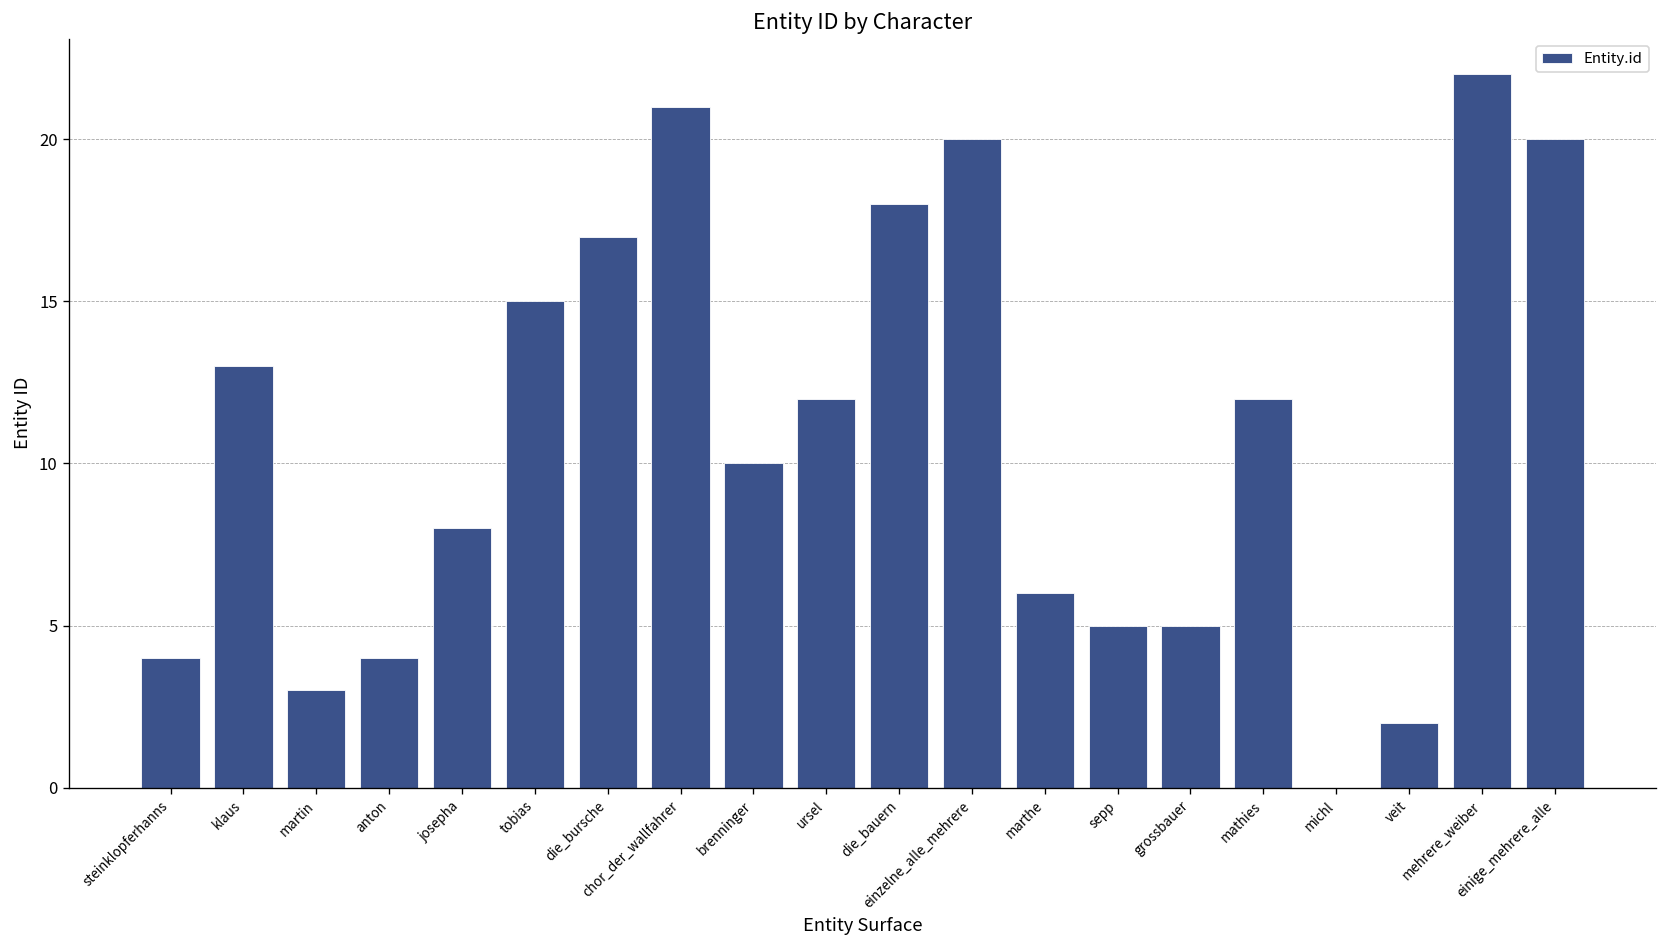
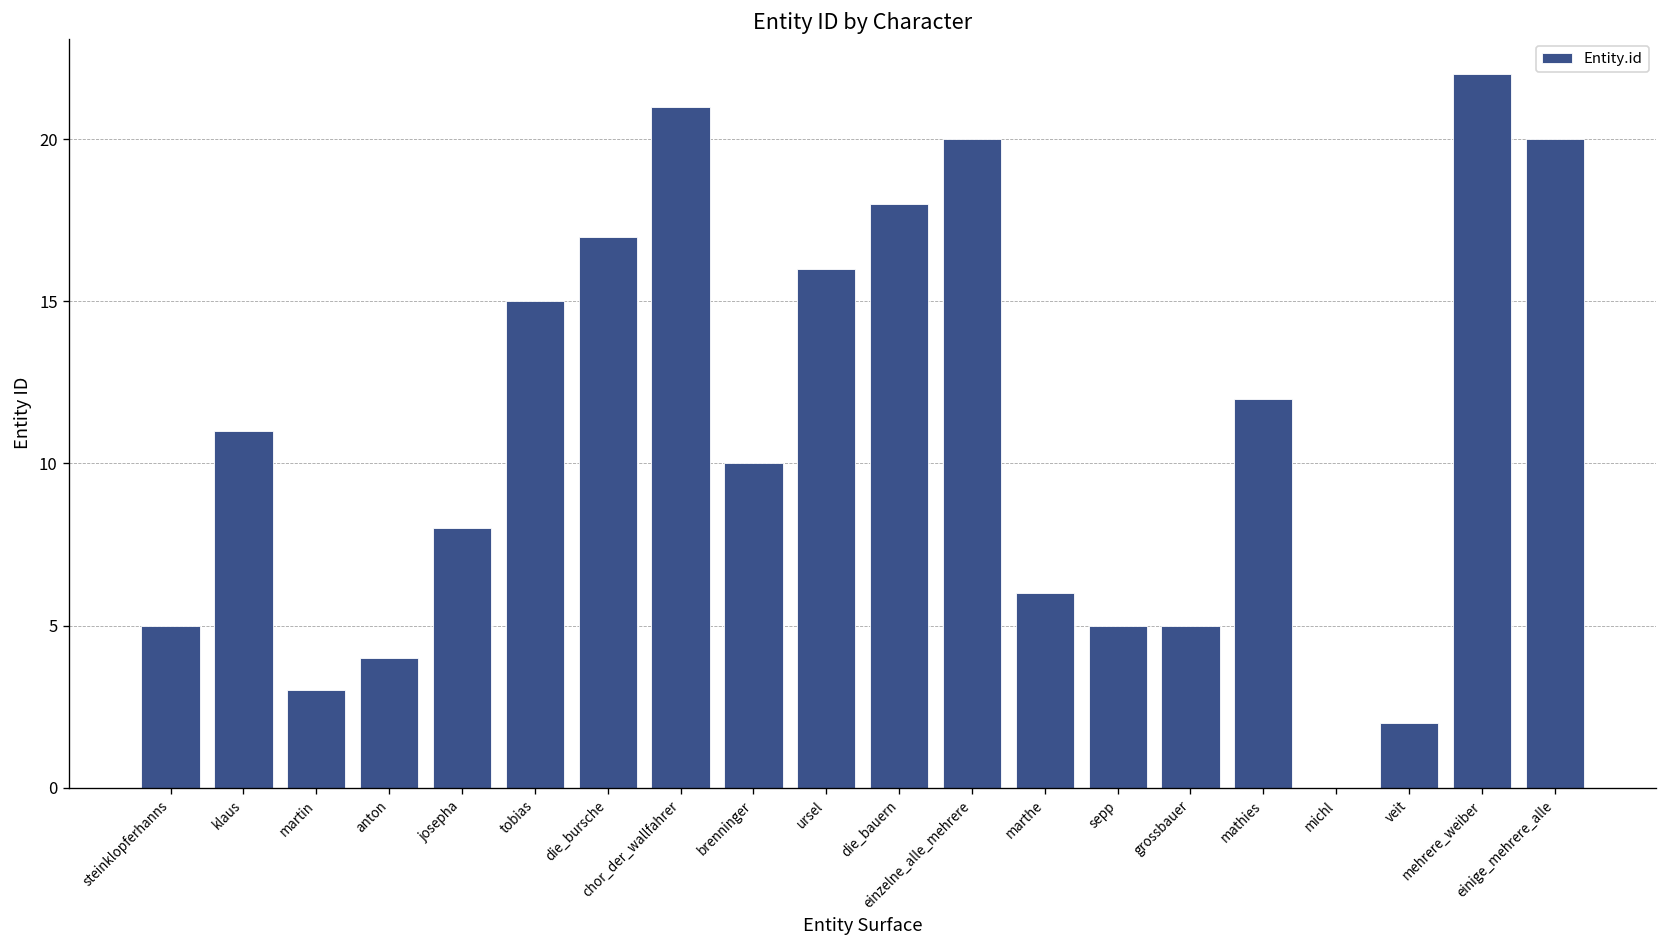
steinklopferhanns: 4 -> 5
klaus: 13 -> 11
ursel: 12 -> 16
